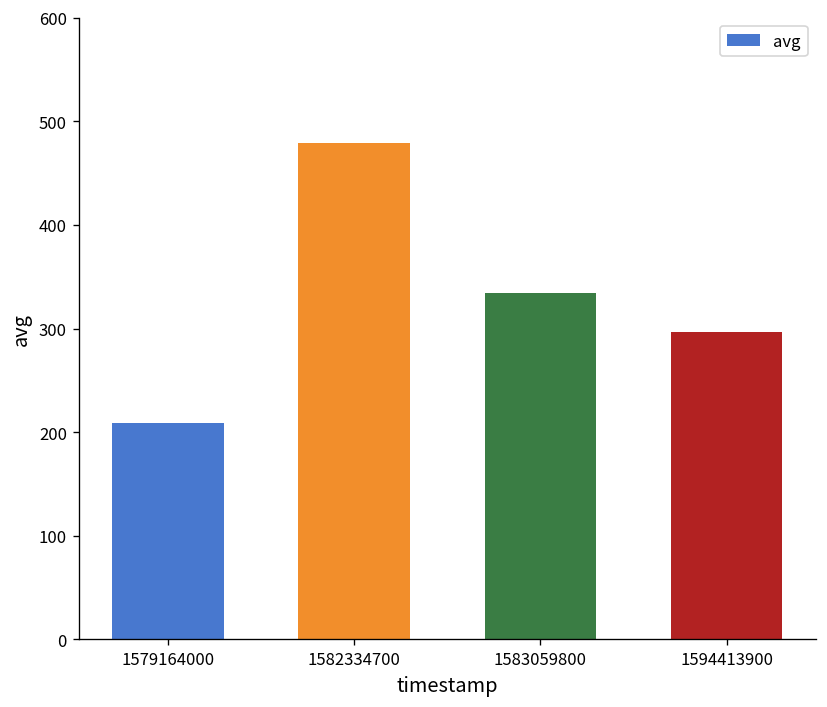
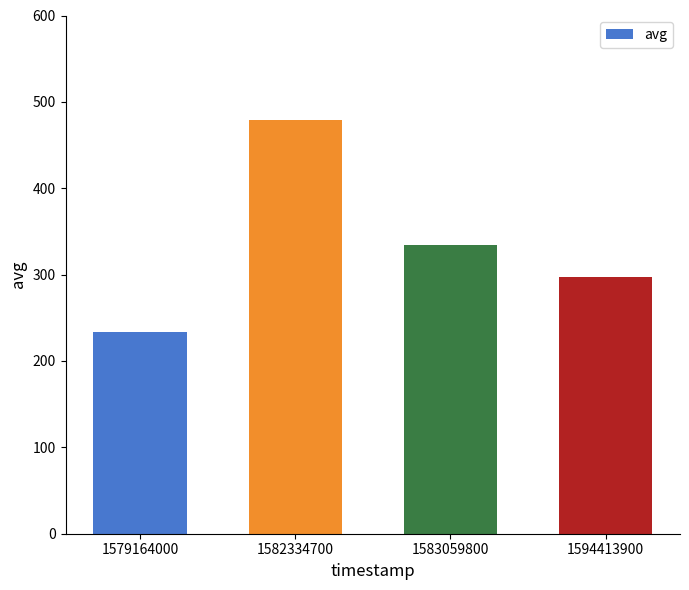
1579164000: 210 -> 230
